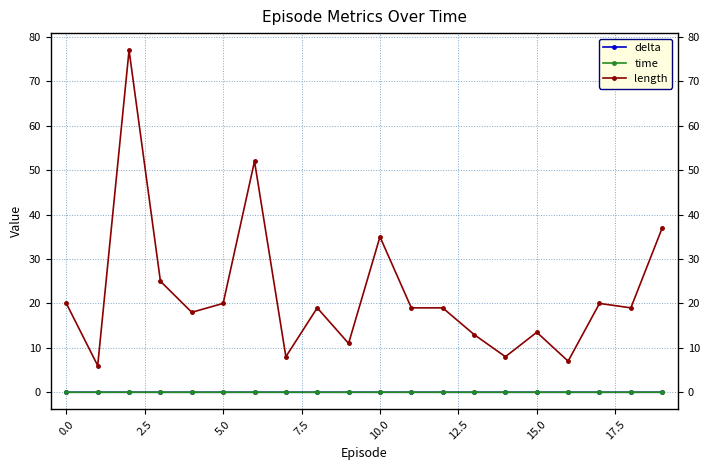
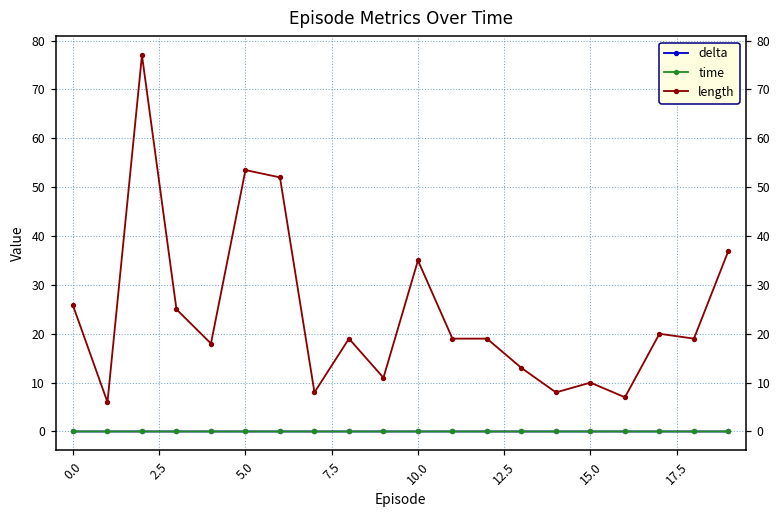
length, 0.0: 20 -> 26
length, 5.0: 20 -> 54
length, 15.0: 14 -> 10
